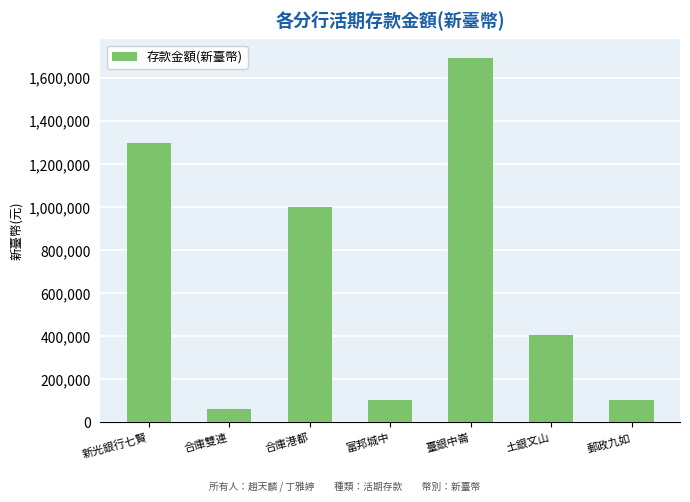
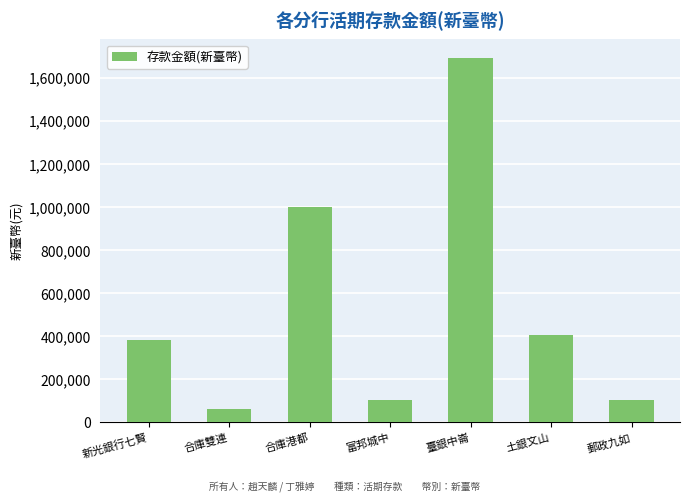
新光銀行七賢: 1,300,000 -> 380,000
